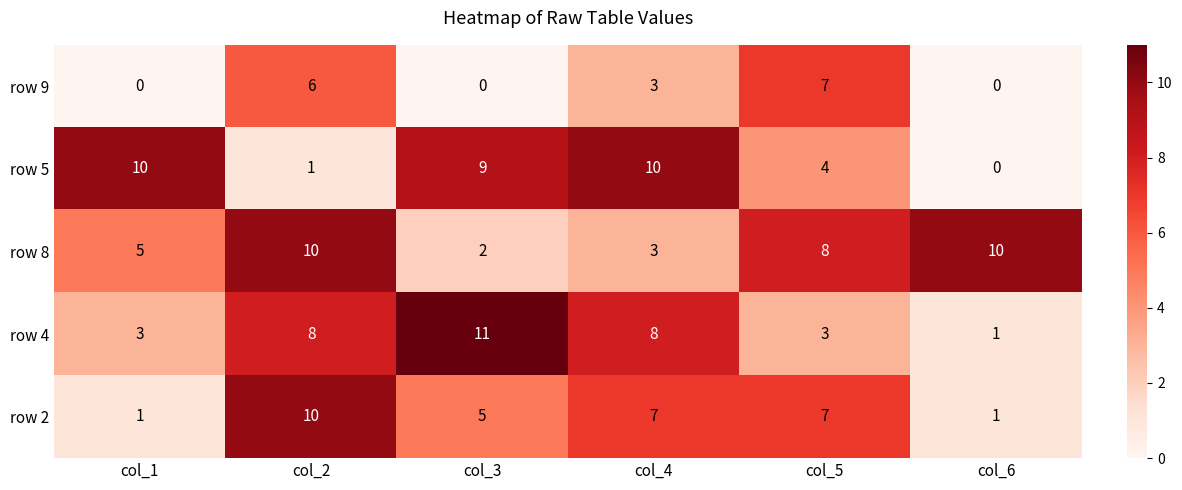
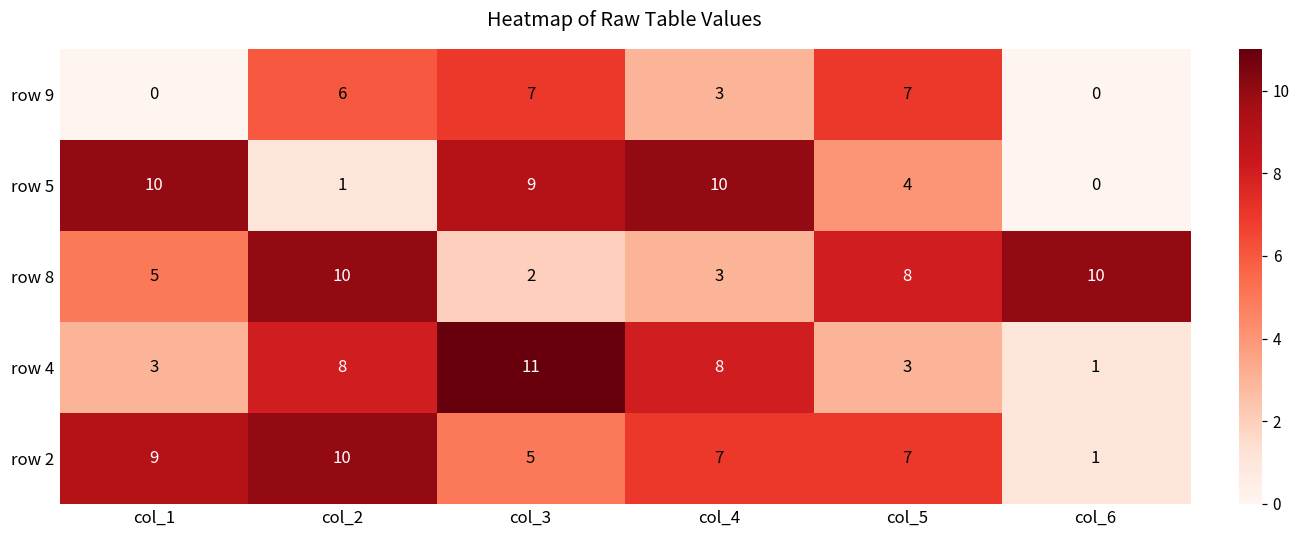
row 9, col_3: 0 -> 7
row 2, col_1: 1 -> 9
